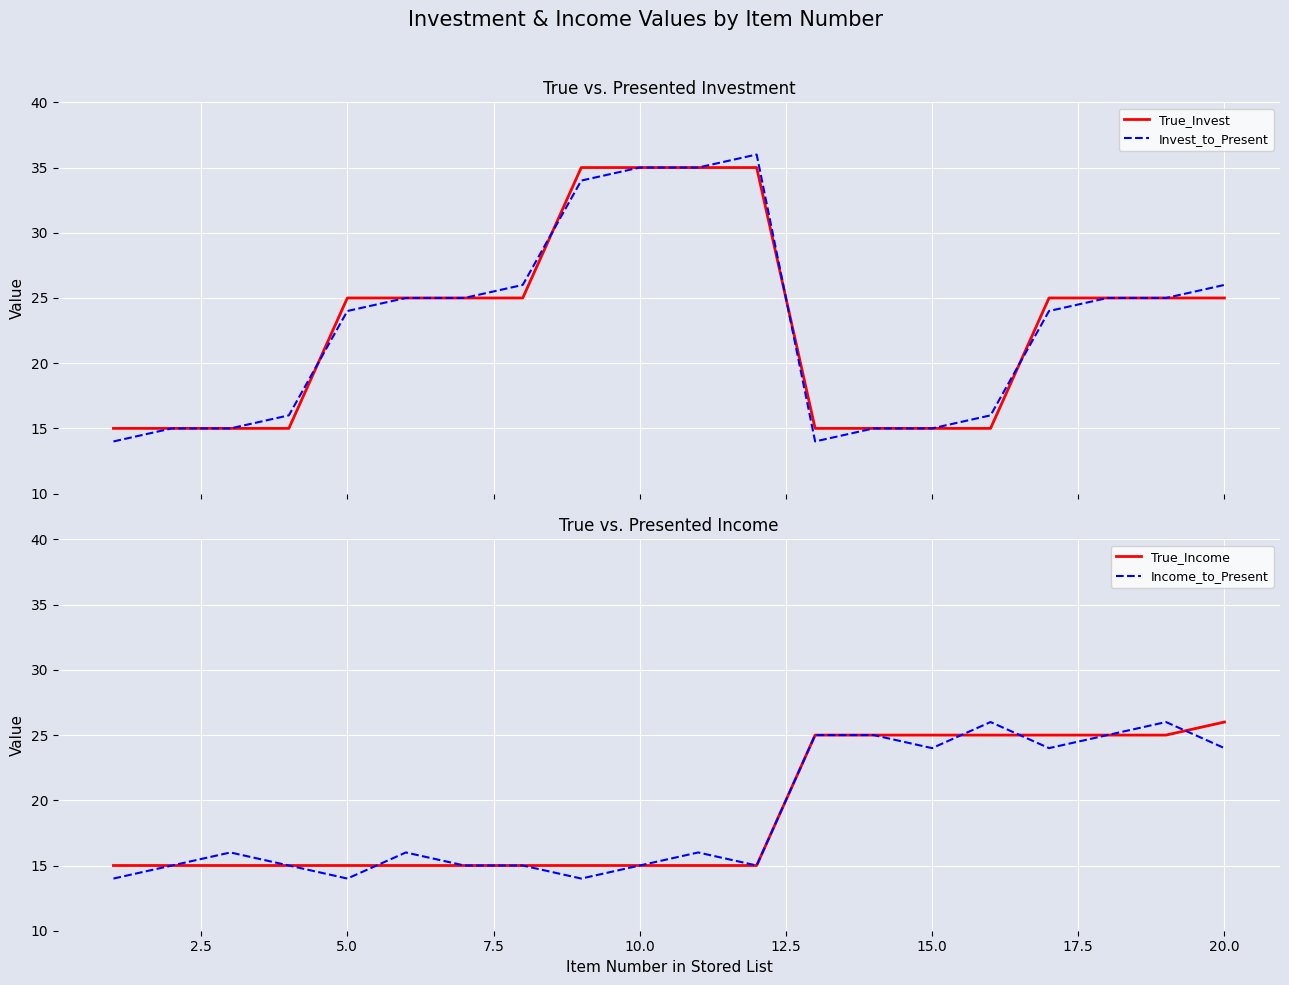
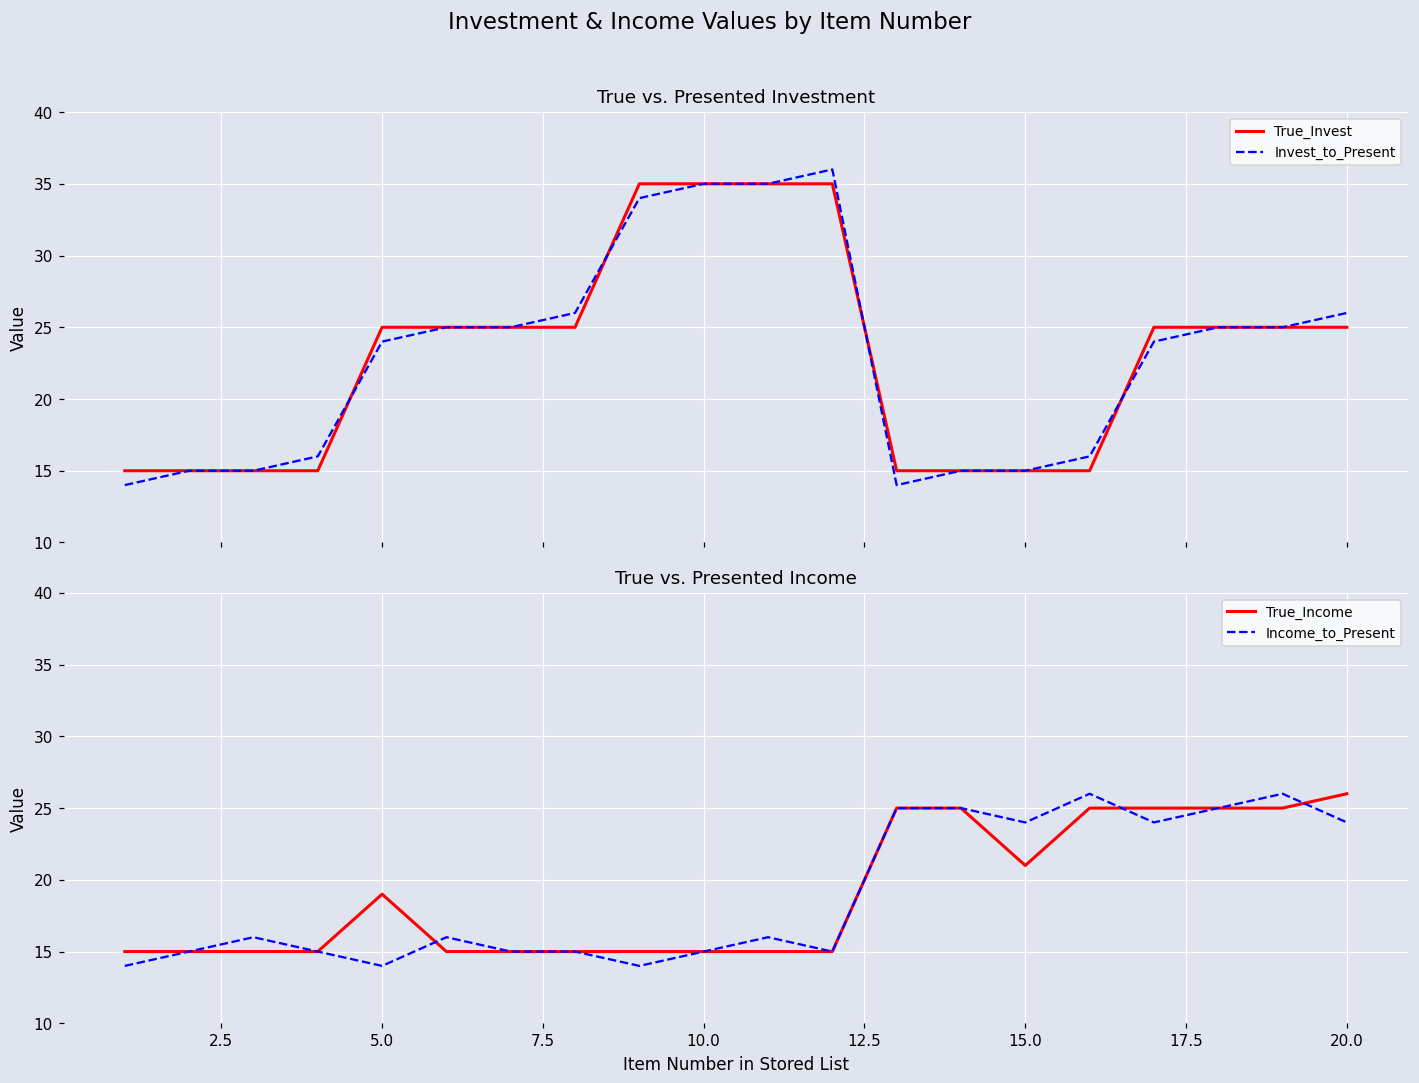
True vs. Presented Income, True_Income, 5.0: 15 -> 19
True vs. Presented Income, True_Income, 15.0: 25 -> 21
